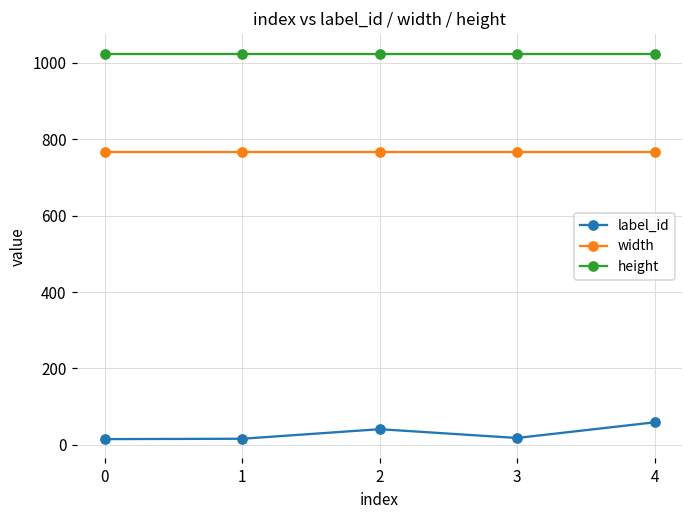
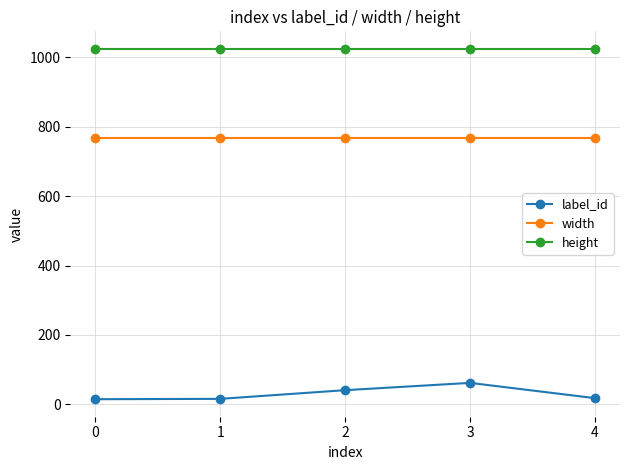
label_id, 3: 20 -> 60
label_id, 4: 60 -> 20
